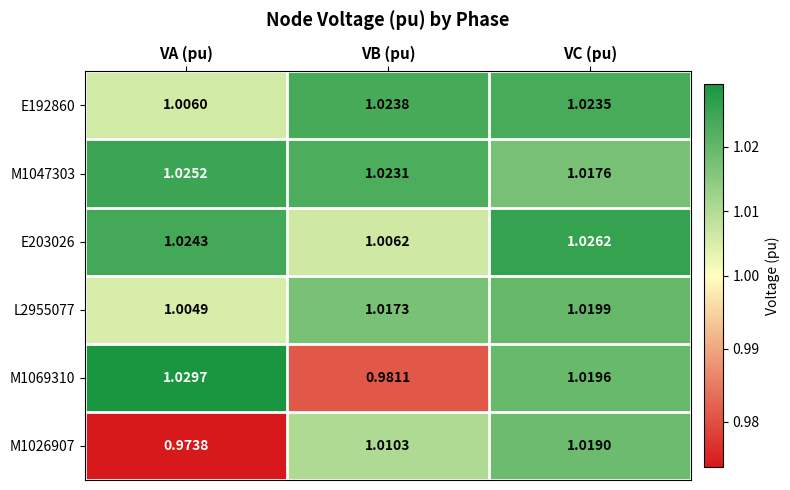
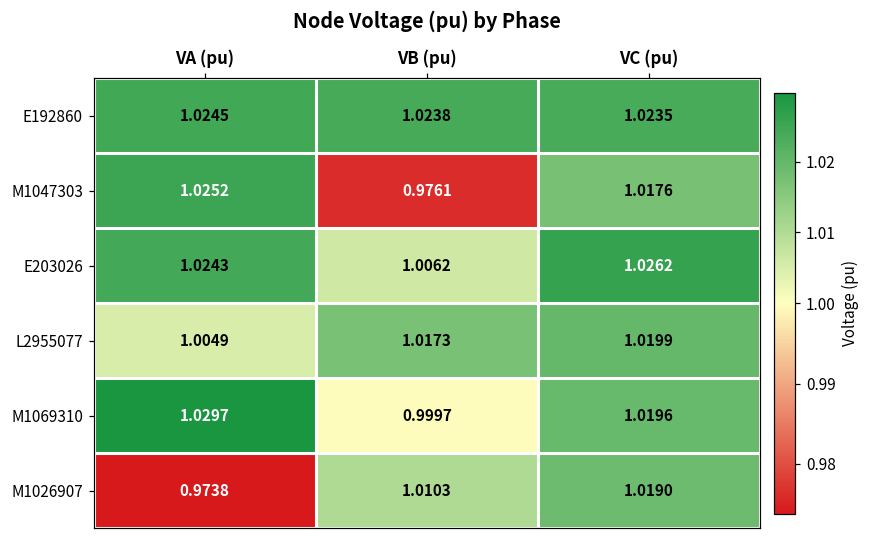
E192860, VA (pu): 1.0060 -> 1.0245
M1047303, VB (pu): 1.0231 -> 0.9761
M1069310, VB (pu): 0.9811 -> 0.9997
